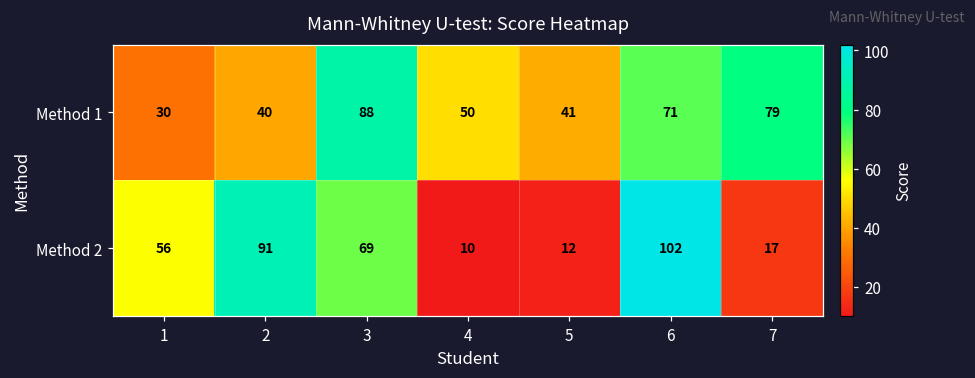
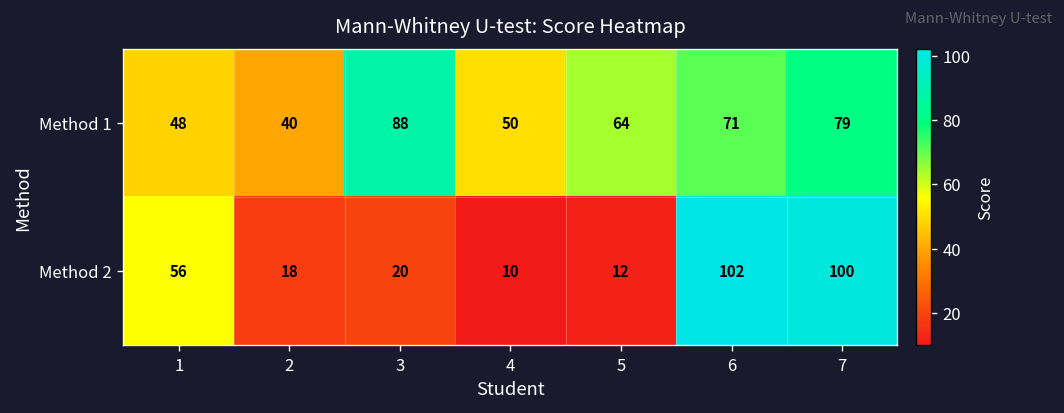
Method 1, 1: 30 -> 48
Method 1, 5: 41 -> 64
Method 2, 2: 91 -> 18
Method 2, 3: 69 -> 20
Method 2, 7: 17 -> 100
